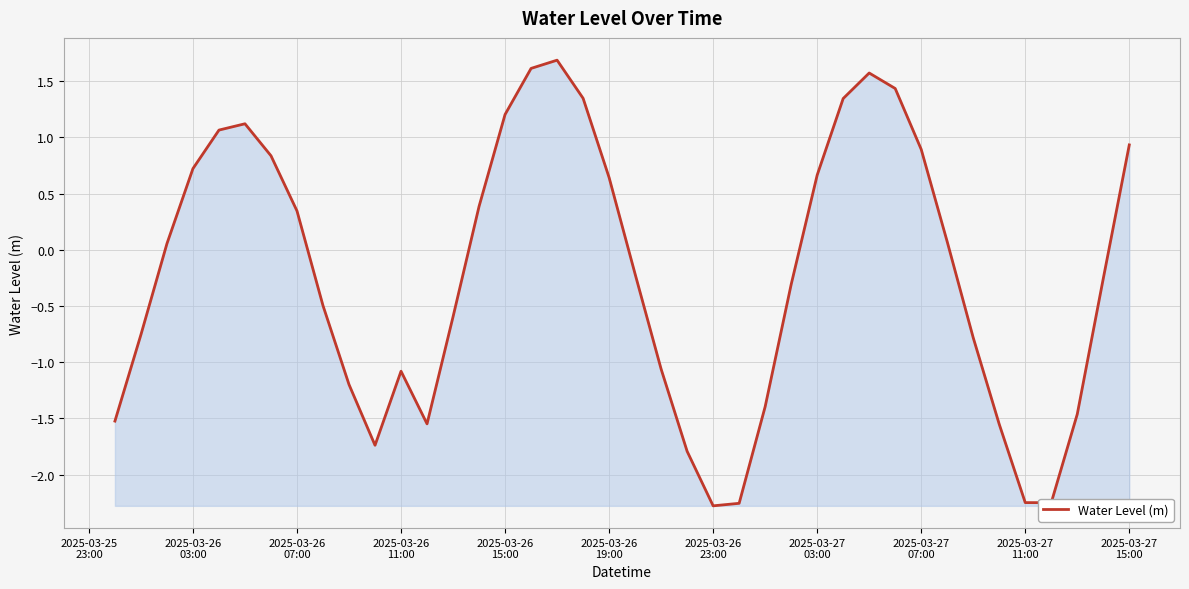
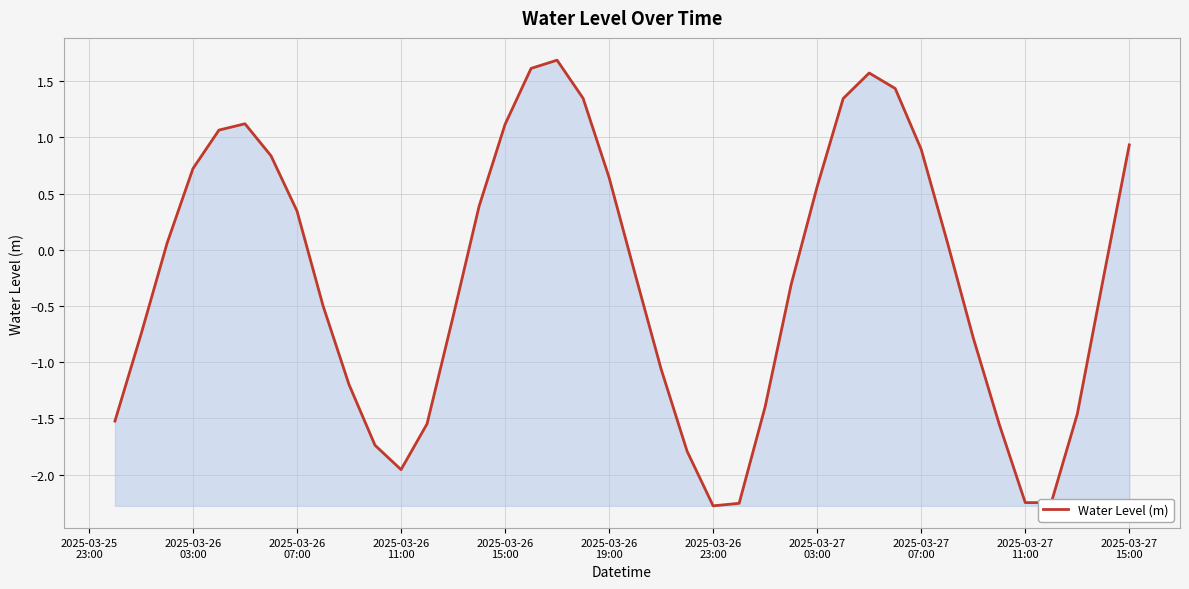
2025-03-26 11:00: -1.08 -> -1.96
2025-03-26 15:00: 1.20 -> 1.12
2025-03-27 03:00: 0.67 -> 0.56
